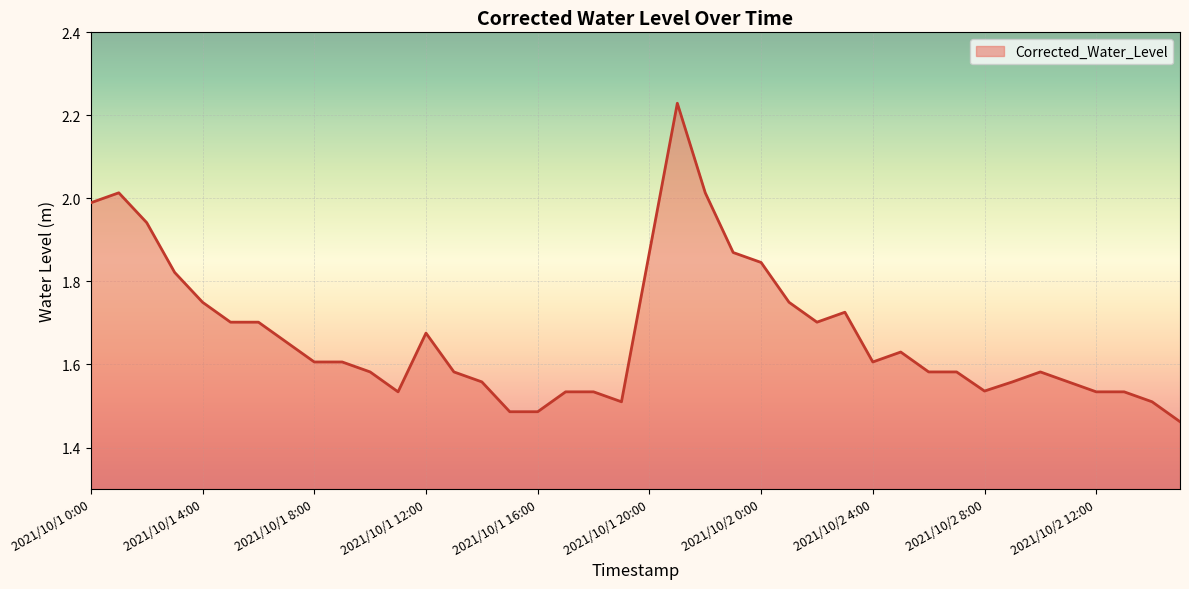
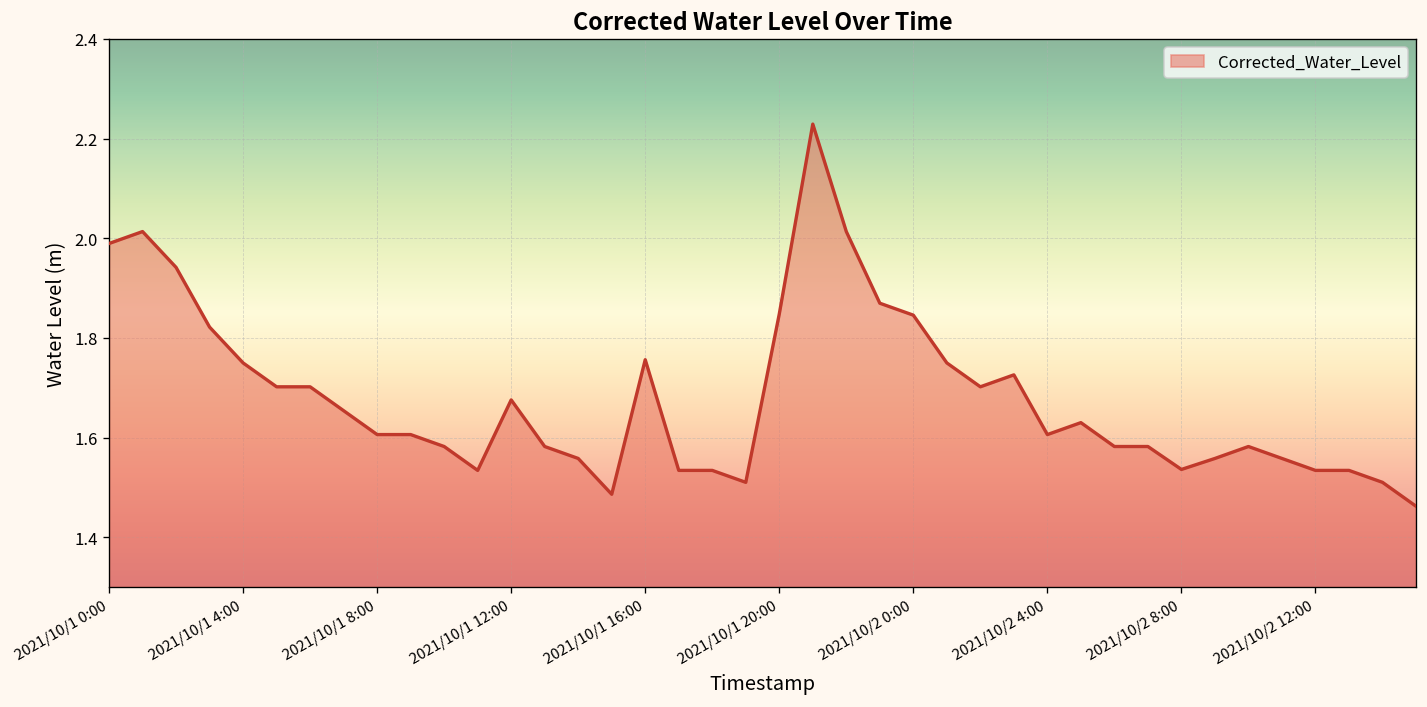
2021/10/1 16:00: 1.49 -> 1.76
2021/10/1 20:00: 1.87 -> 1.85
